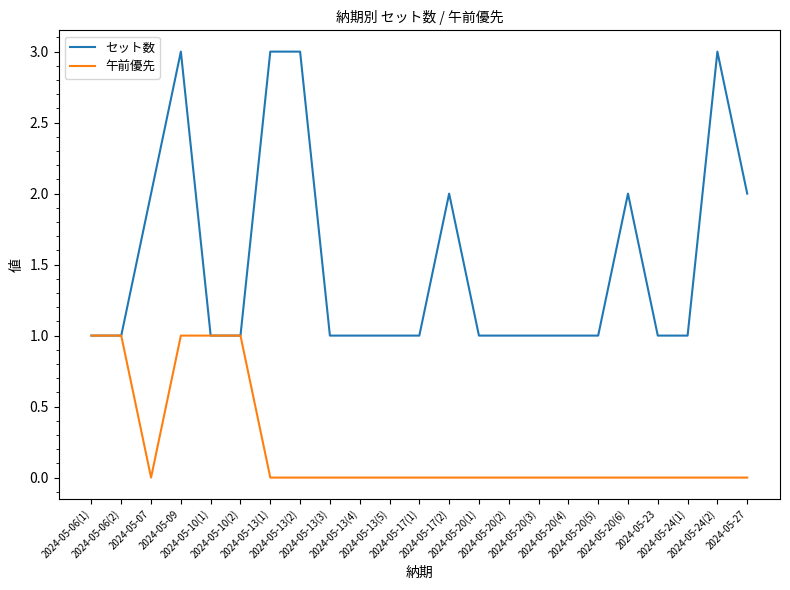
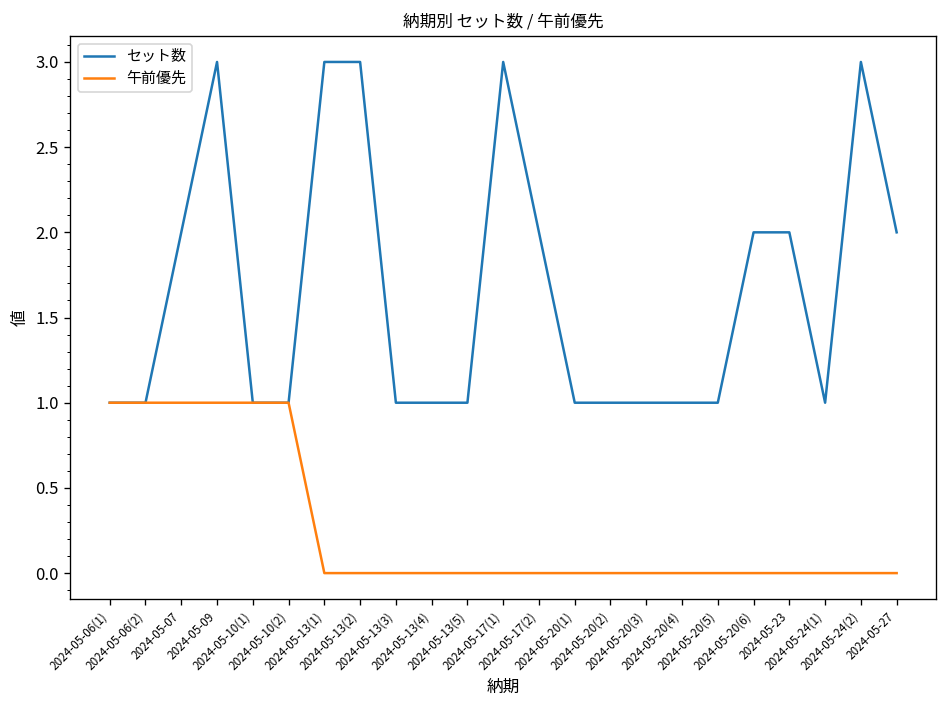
午前優先, 2024-05-07: 0 -> 1
セット数, 2024-05-17(1): 1 -> 3
セット数, 2024-05-23: 1 -> 2
